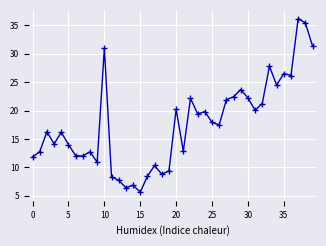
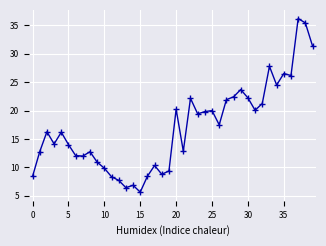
0: 12 -> 8
10: 31 -> 10
25: 18 -> 20
